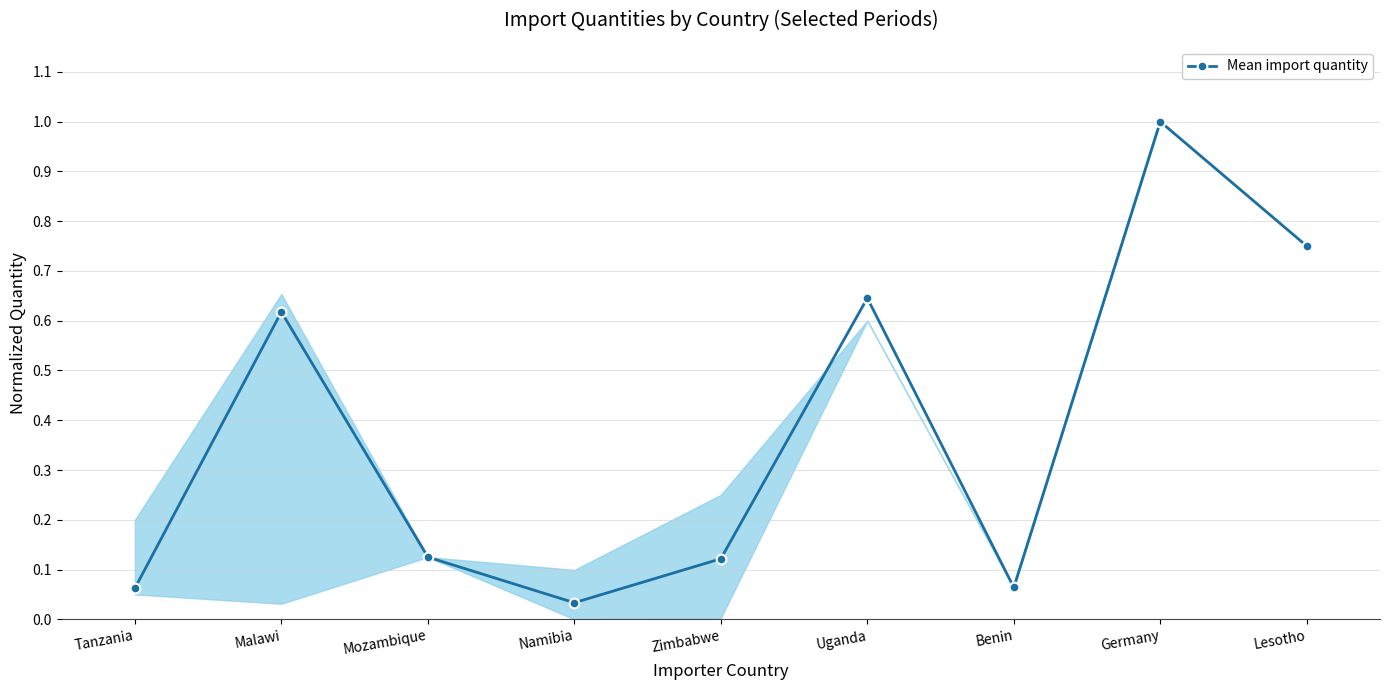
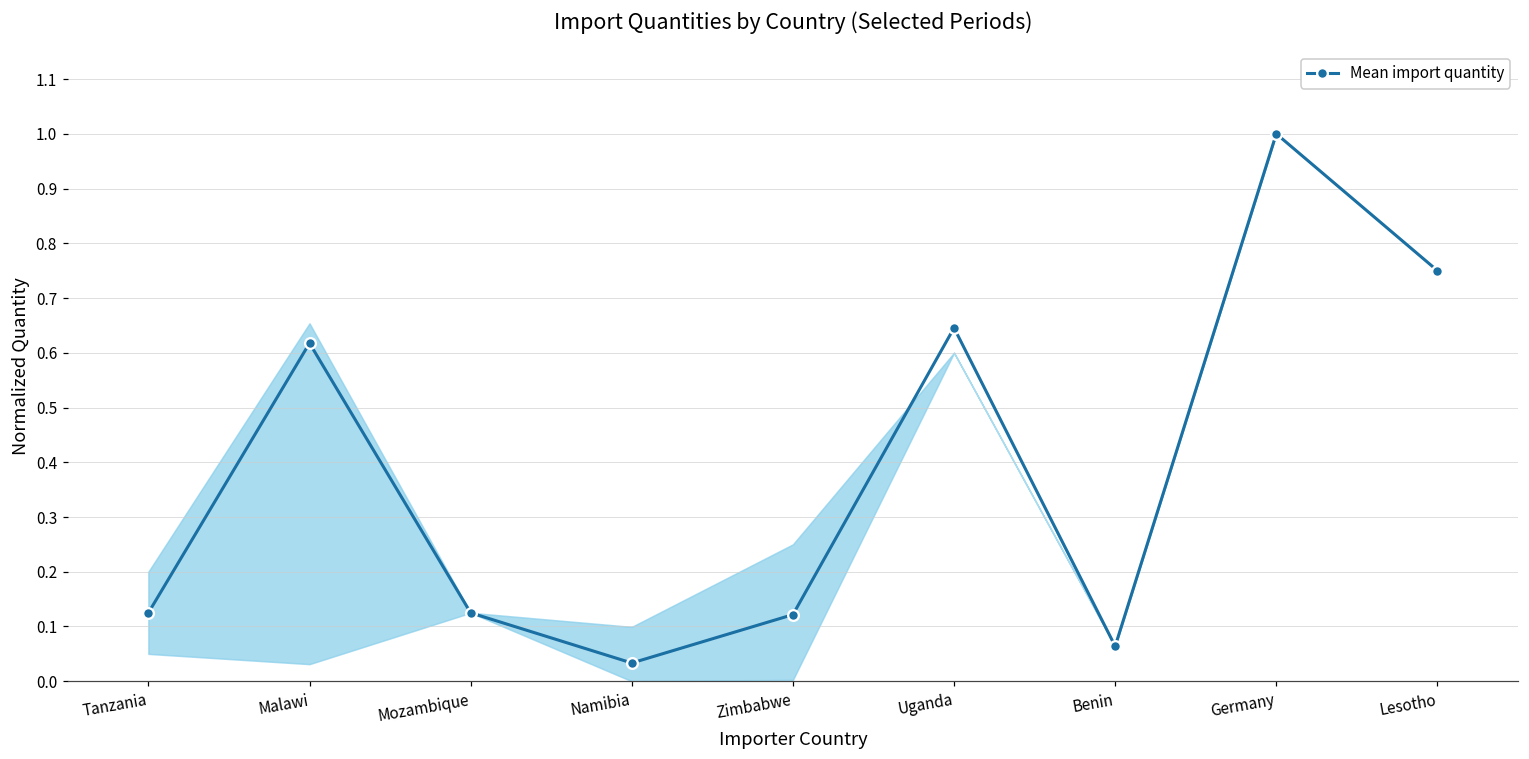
Mean import quantity, Tanzania: 0.06 -> 0.13
